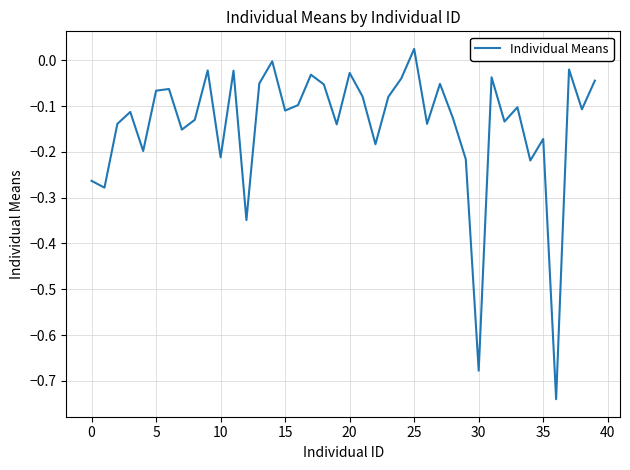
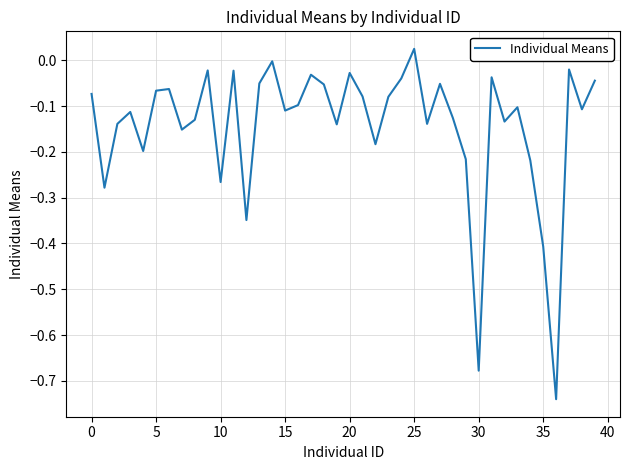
0: -0.26 -> -0.07
10: -0.21 -> -0.27
35: -0.17 -> -0.41
